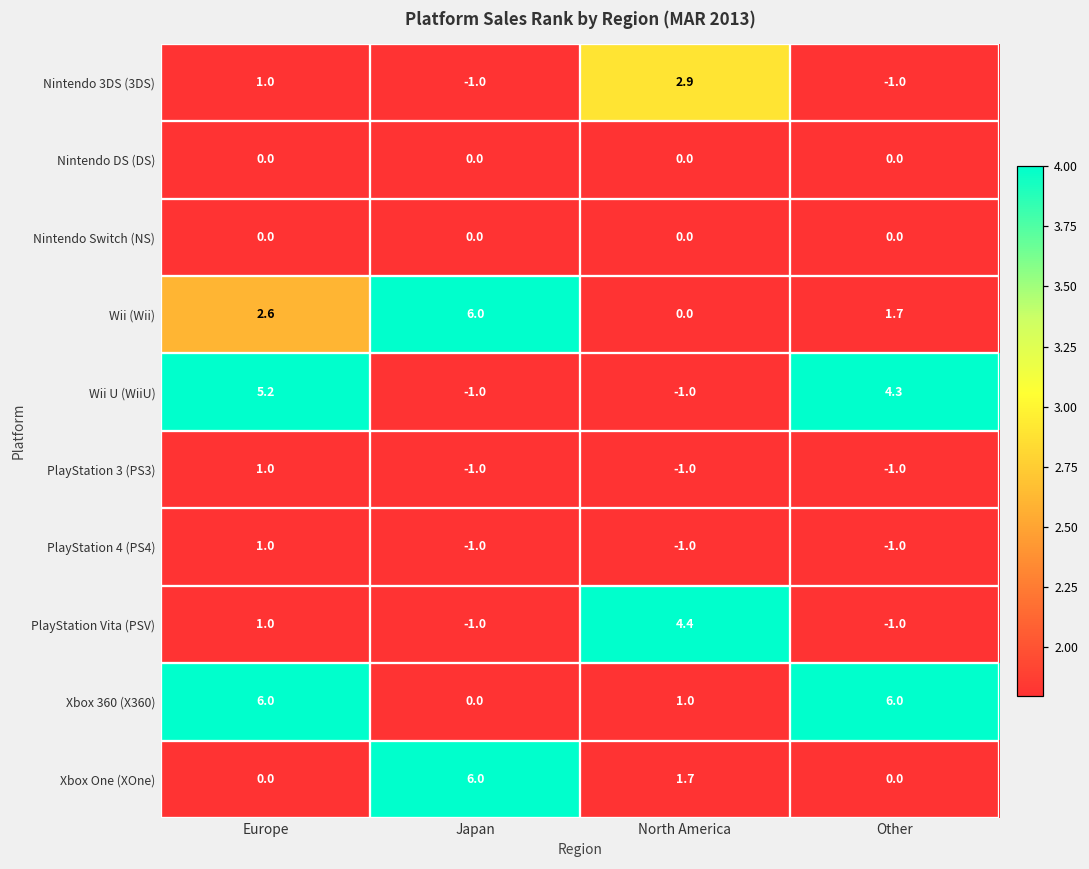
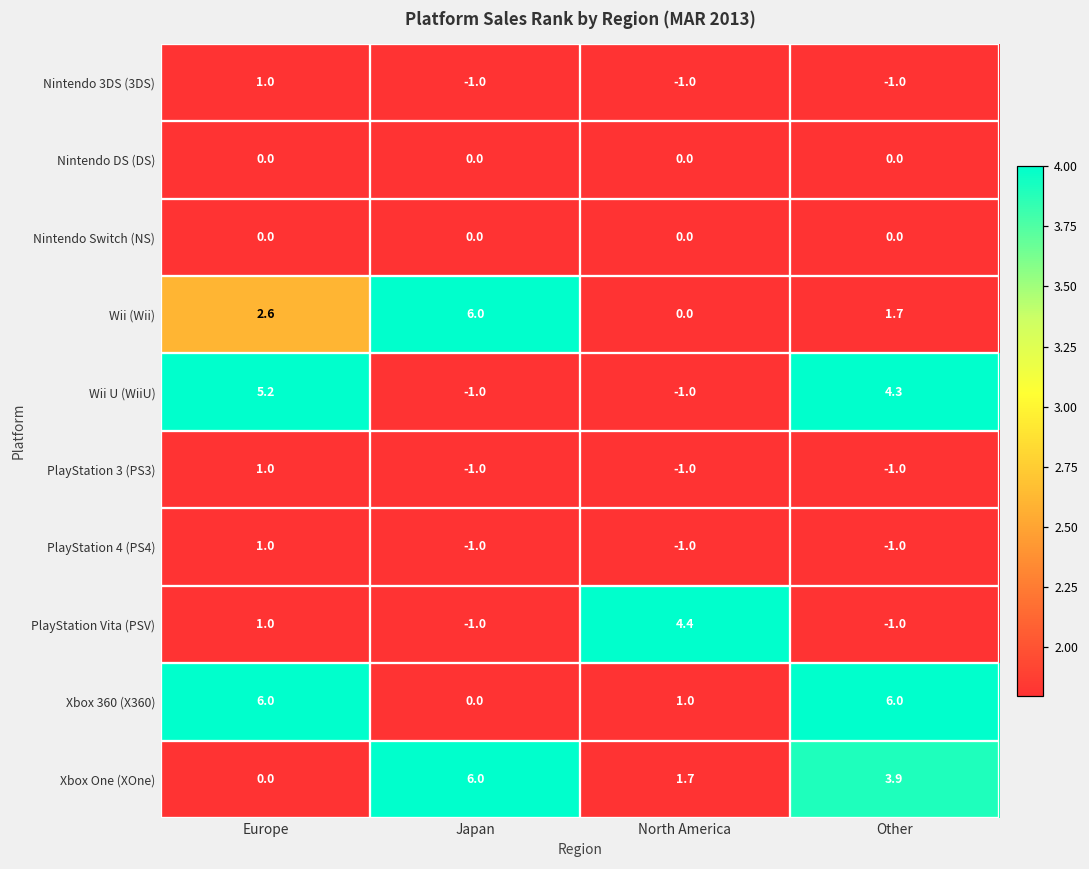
Nintendo 3DS (3DS), North America: 2.9 -> -1.0
Xbox One (XOne), Other: 0.0 -> 3.9
